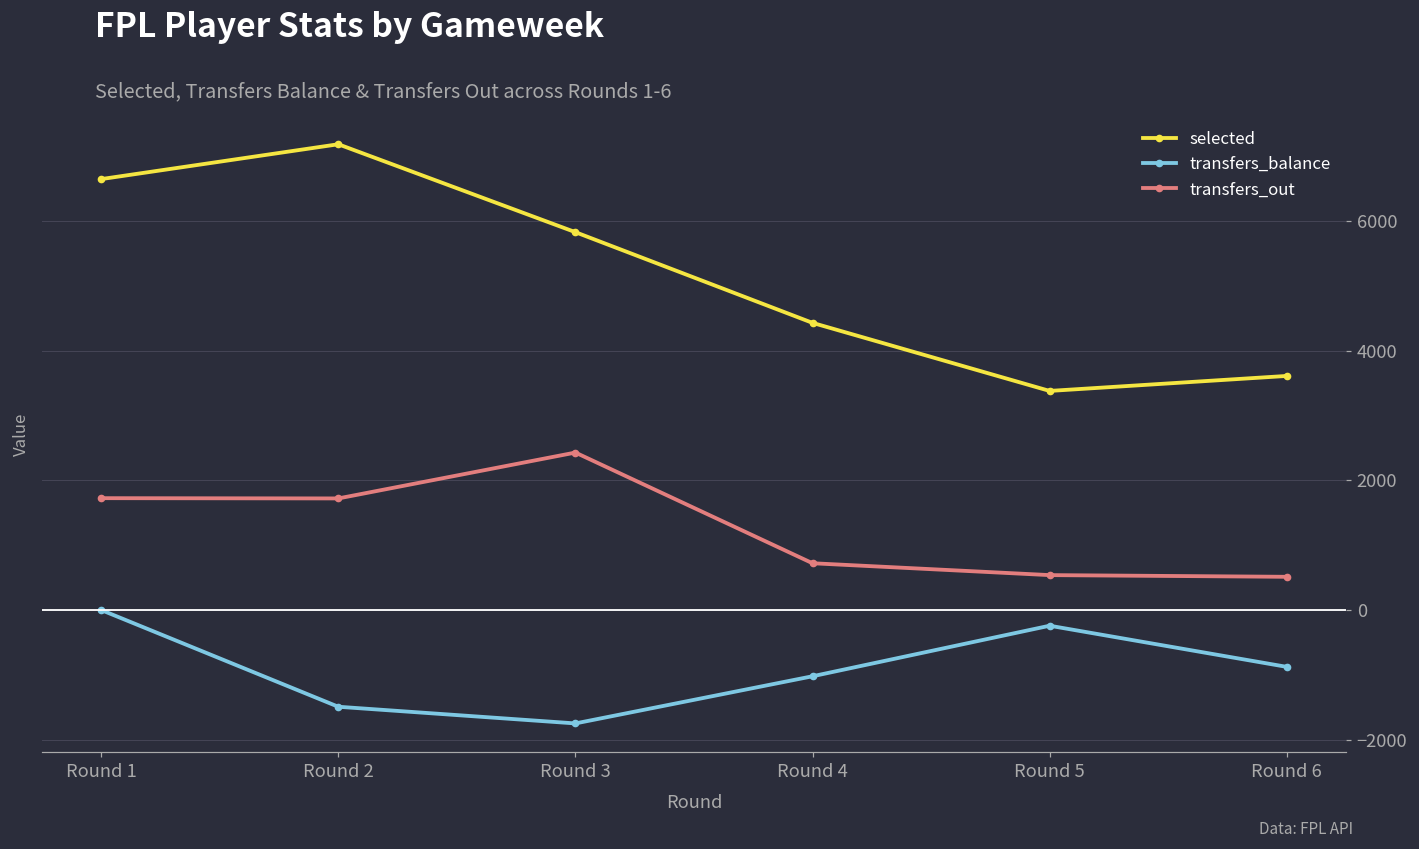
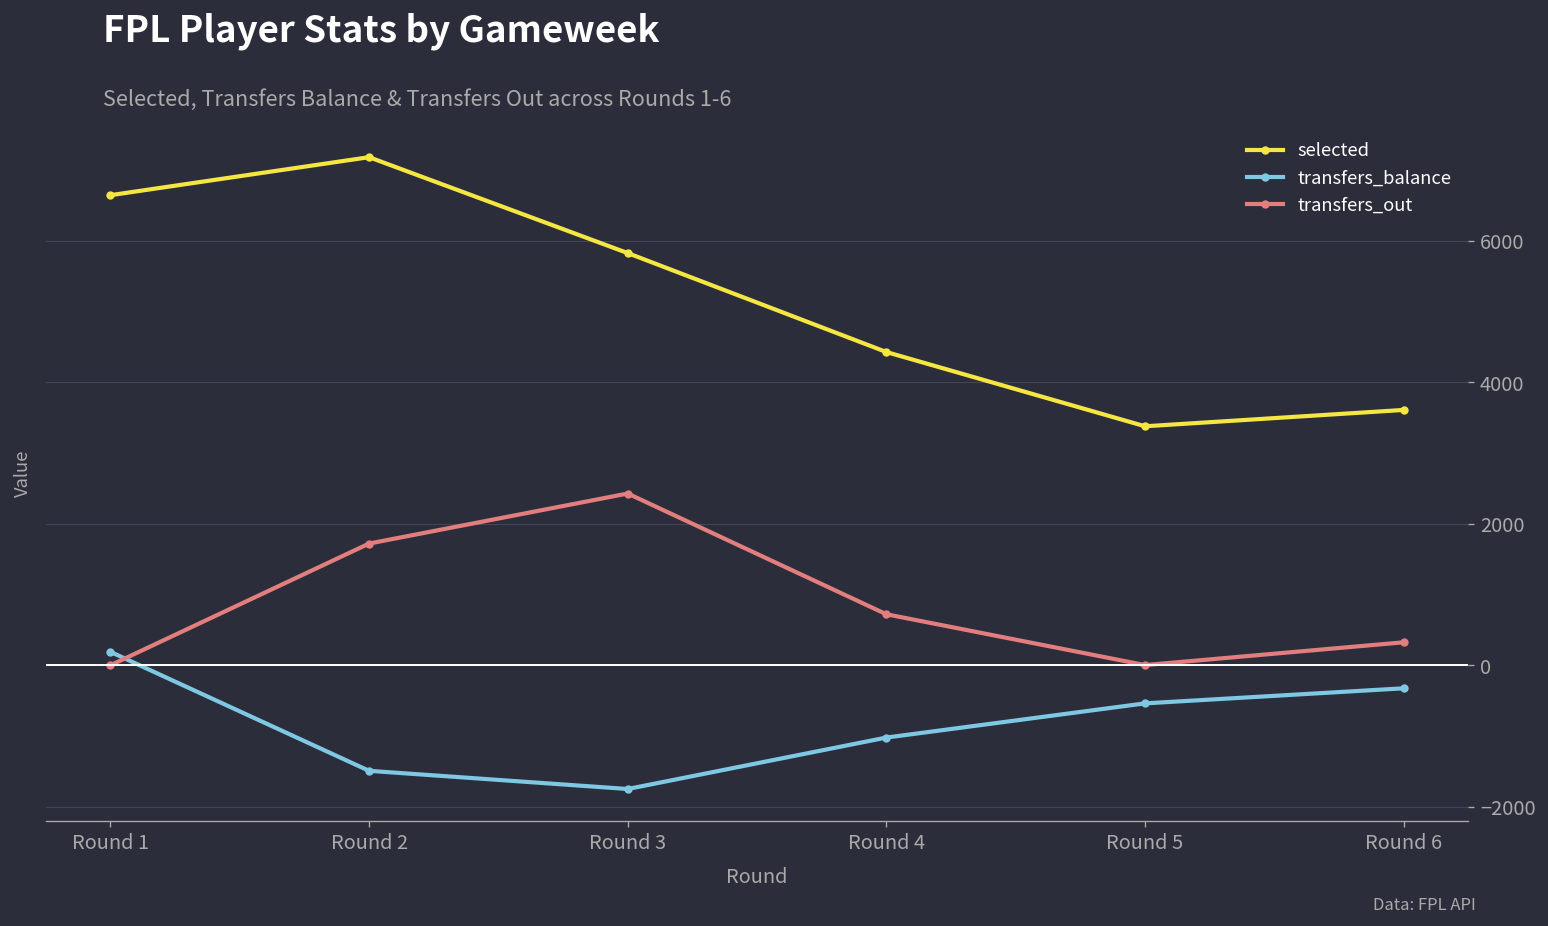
transfers_balance, Round 1: 0 -> 200
transfers_out, Round 1: 1700 -> 0
transfers_balance, Round 5: -200 -> -500
transfers_out, Round 5: 500 -> 0
transfers_balance, Round 6: -900 -> -300
transfers_out, Round 6: 500 -> 300
